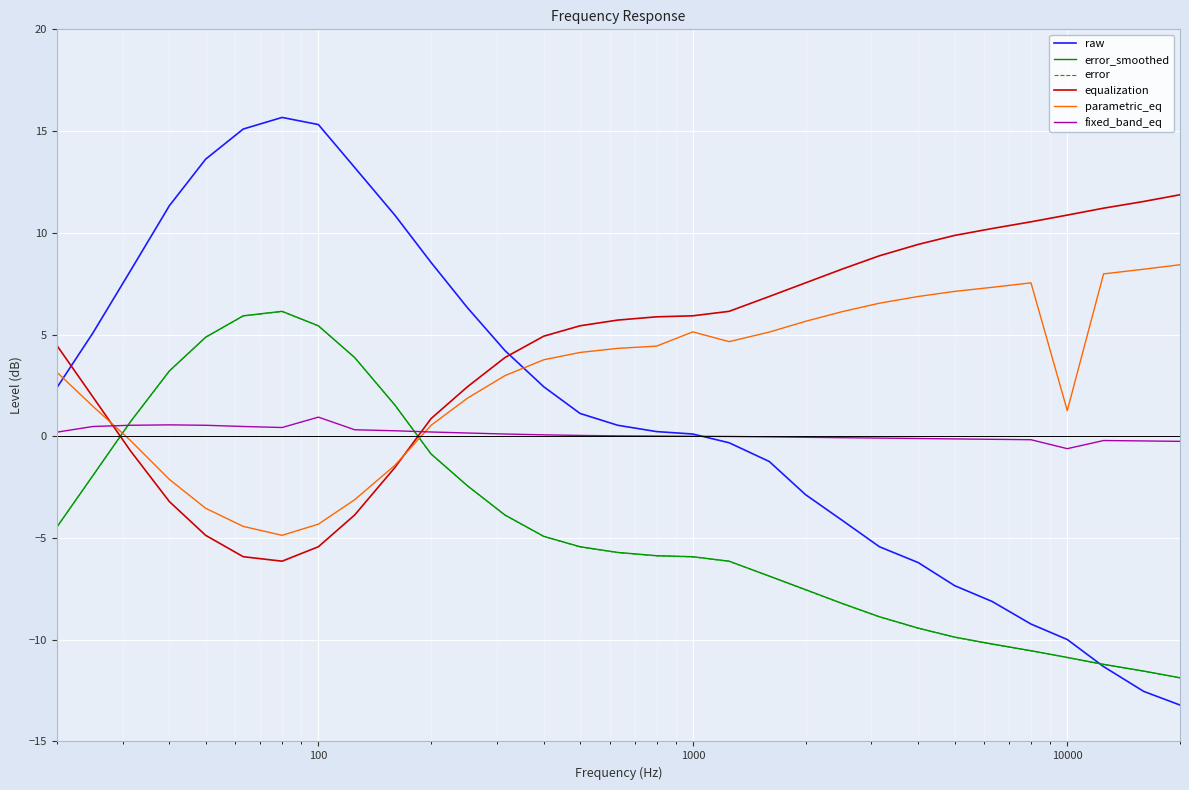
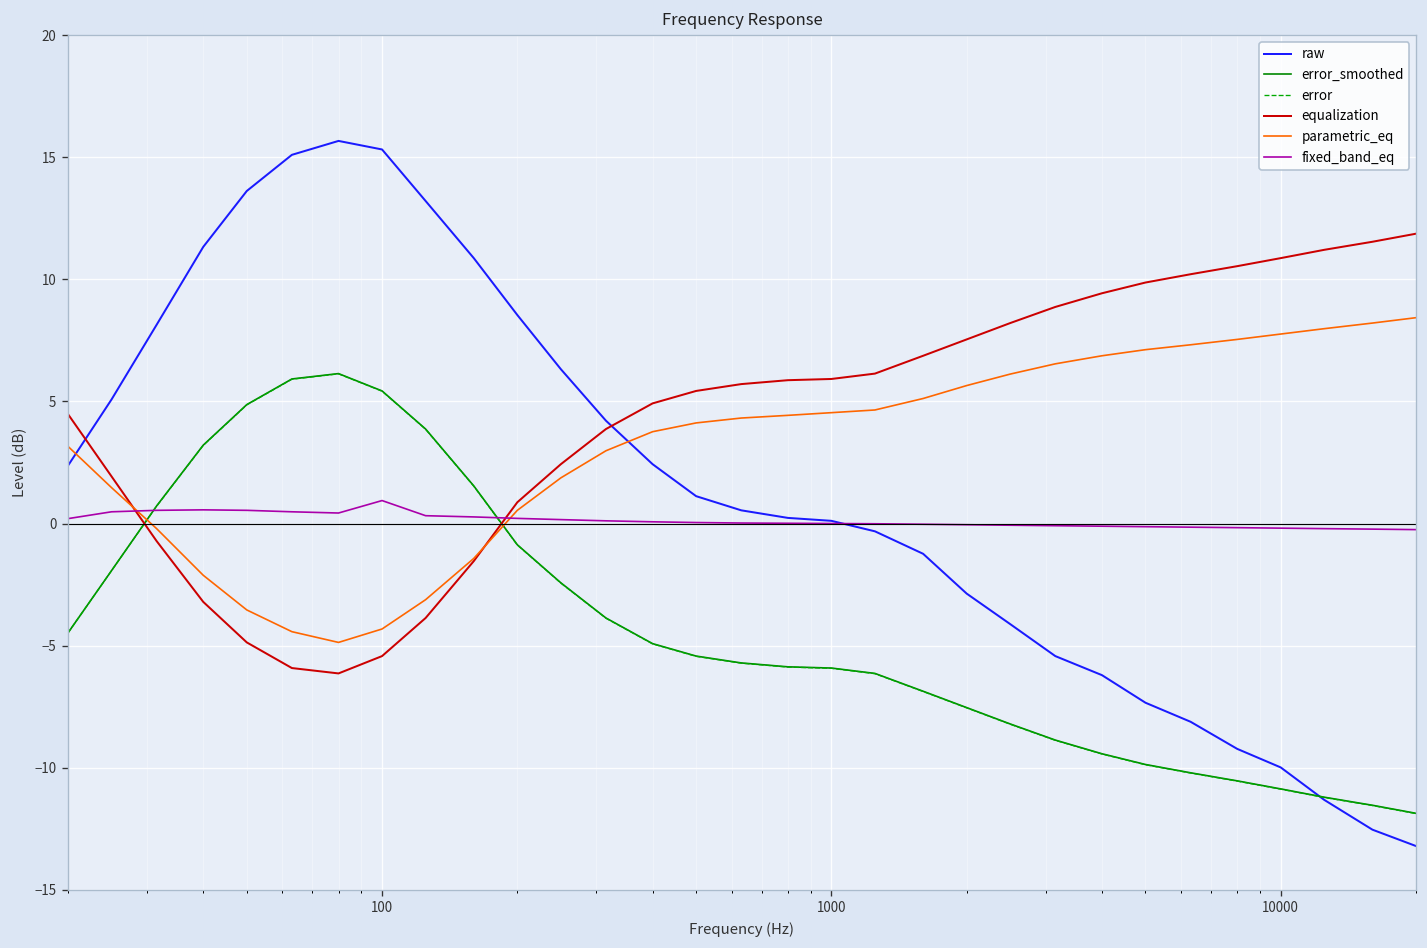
parametric_eq, 1000: 5.1 -> 4.5
parametric_eq, 10000: 1.3 -> 7.8
fixed_band_eq, 10000: -0.6 -> -0.2
